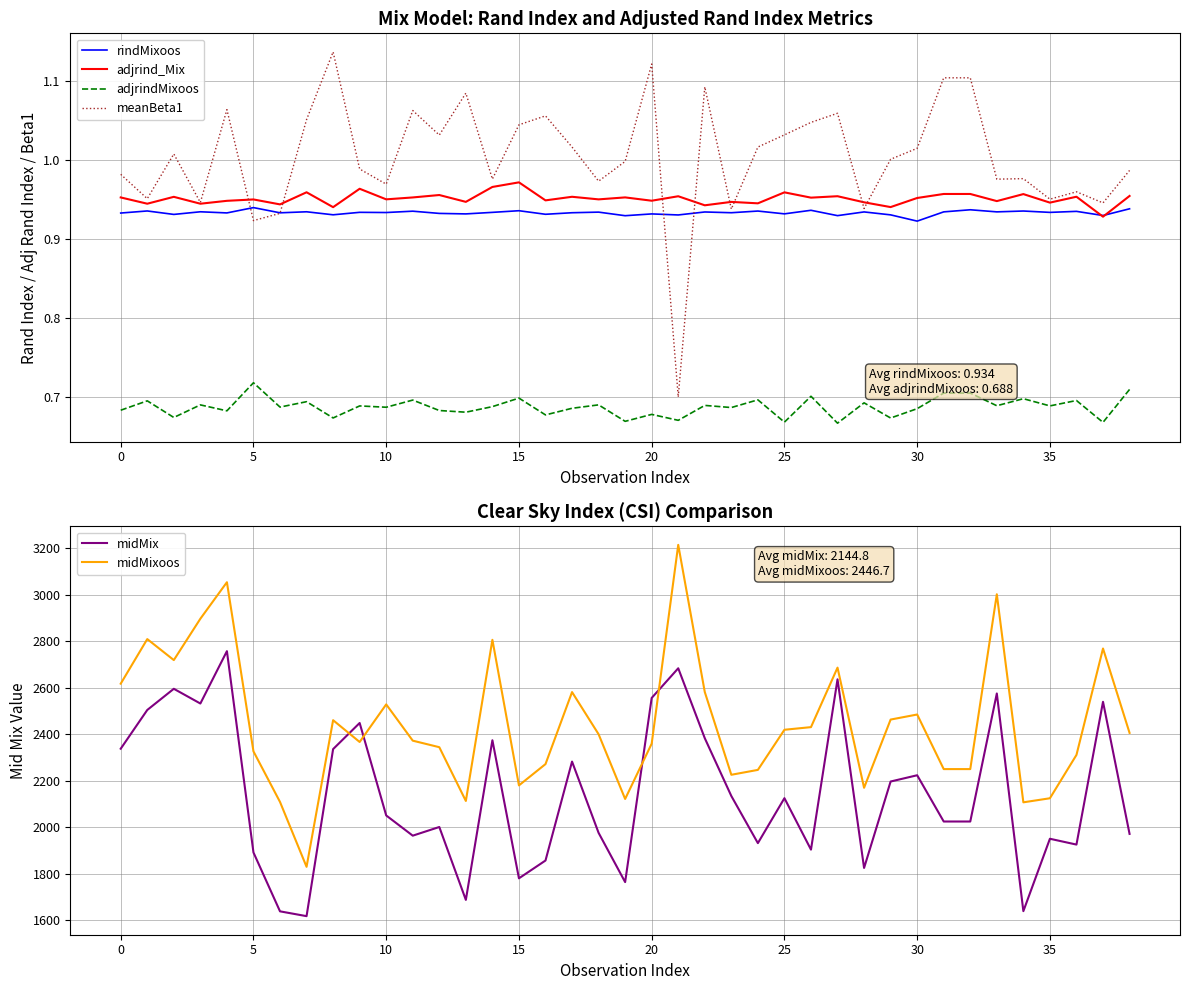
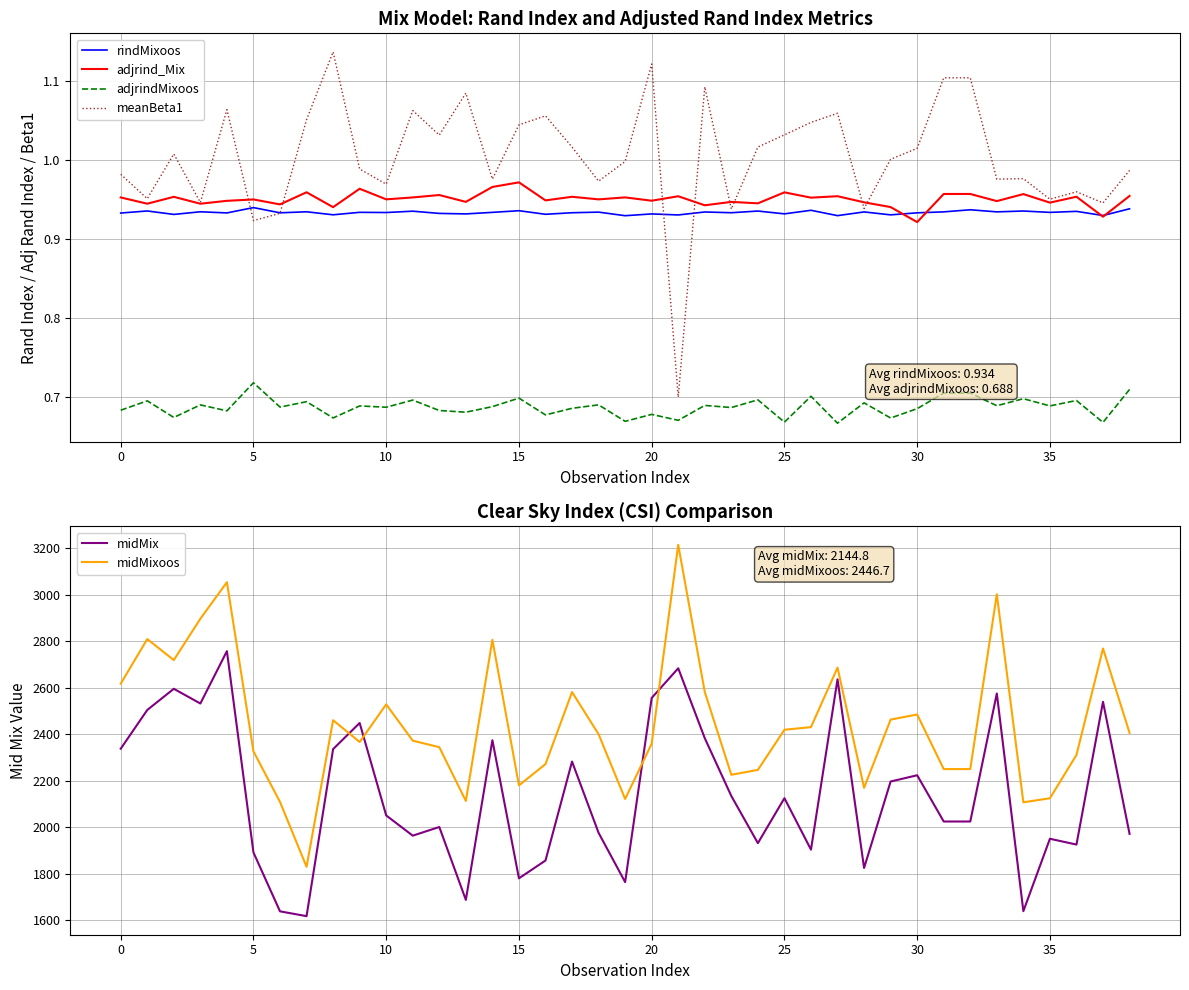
Mix Model: Rand Index and Adjusted Rand Index Metrics, rindMixoos, 30: 0.92 -> 0.93
Mix Model: Rand Index and Adjusted Rand Index Metrics, adjrind_Mix, 30: 0.95 -> 0.92
